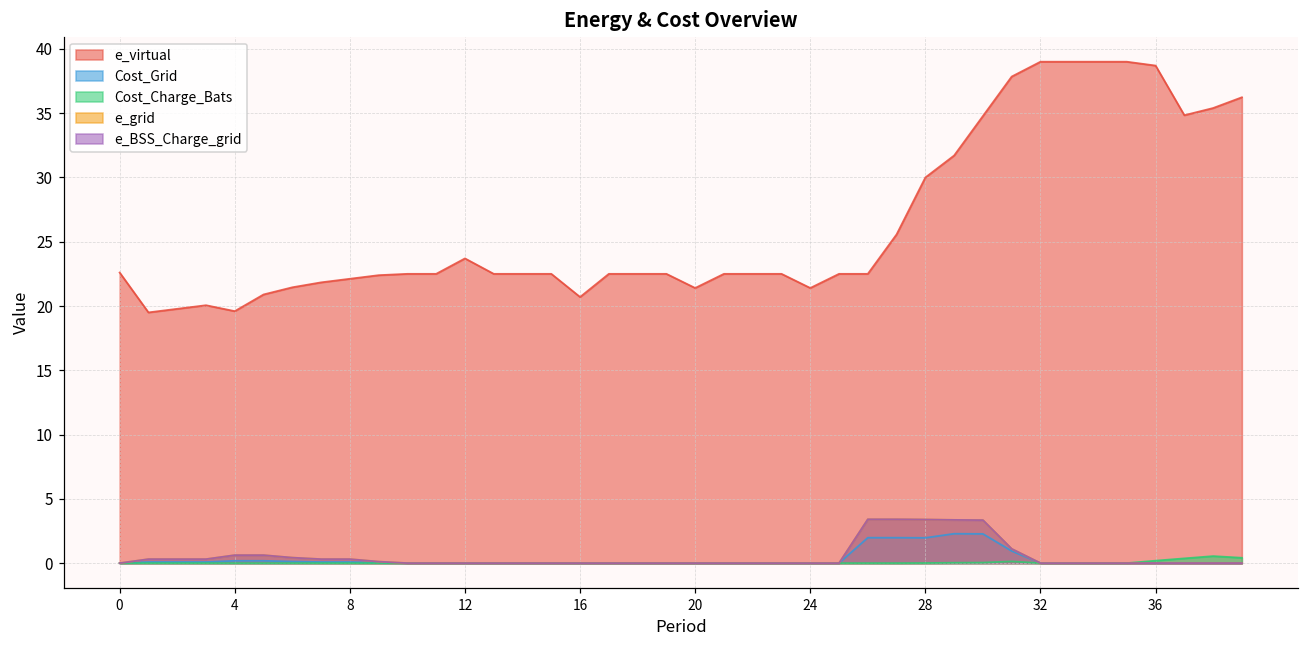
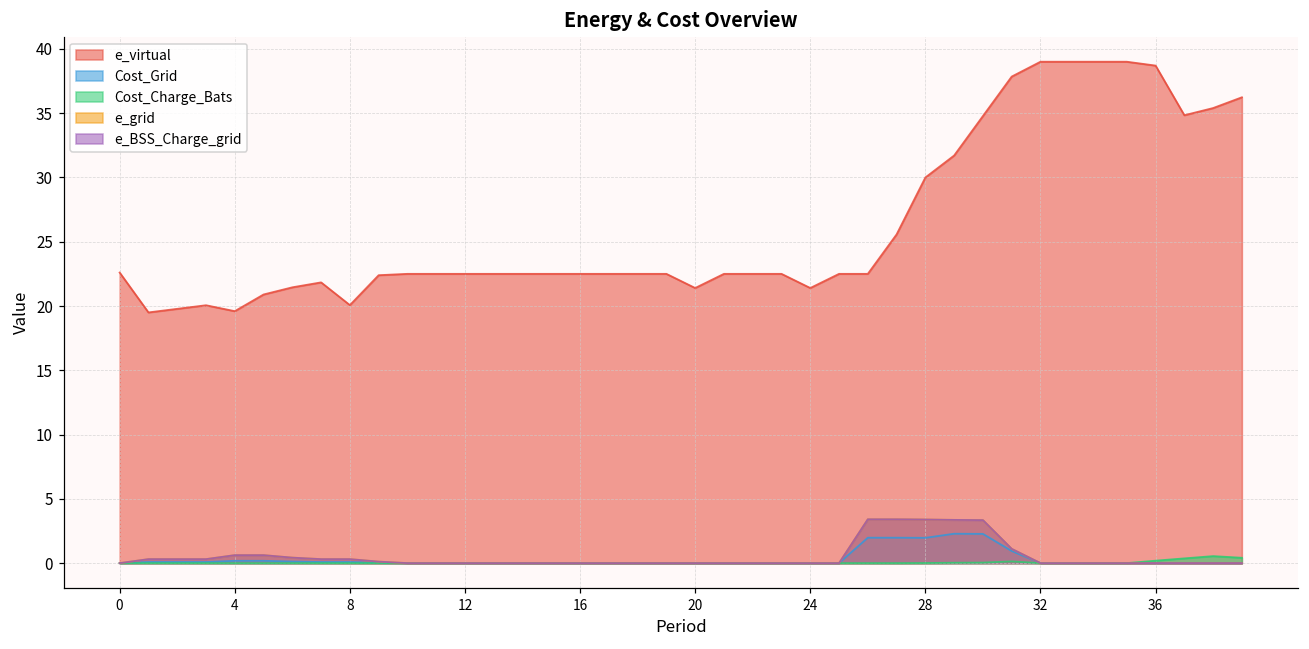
e_virtual, 8: 22.1 -> 20.1
e_virtual, 12: 23.7 -> 22.5
e_virtual, 16: 20.7 -> 22.5
